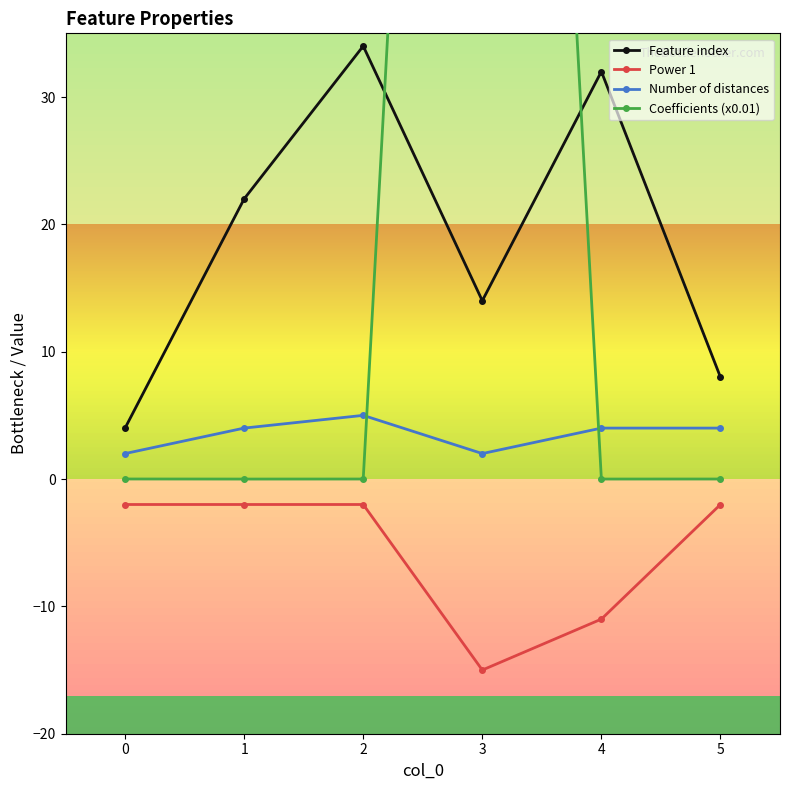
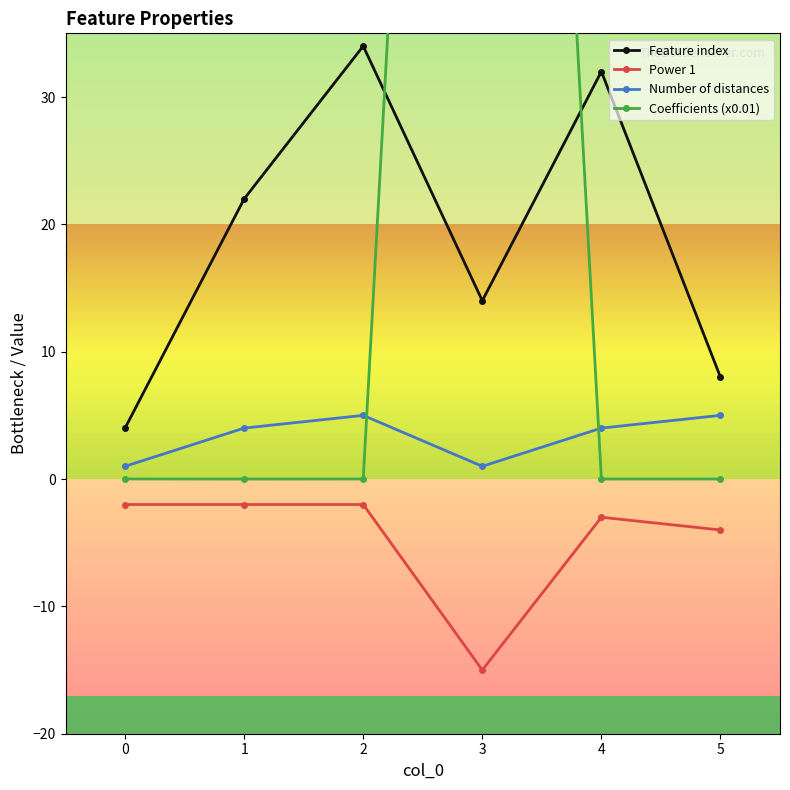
Number of distances, 0: 2 -> 1
Number of distances, 3: 2 -> 1
Power 1, 4: -11 -> -3
Power 1, 5: -2 -> -4
Number of distances, 5: 4 -> 5
